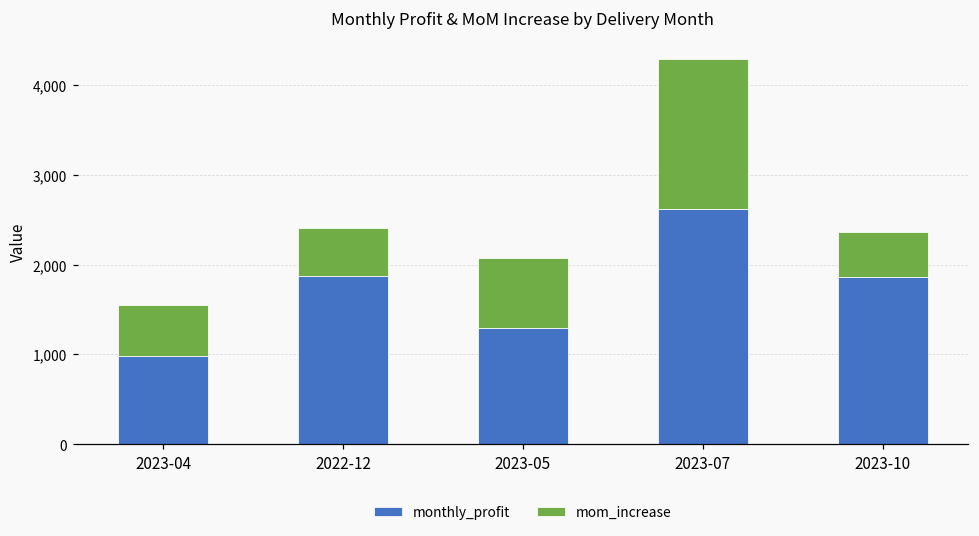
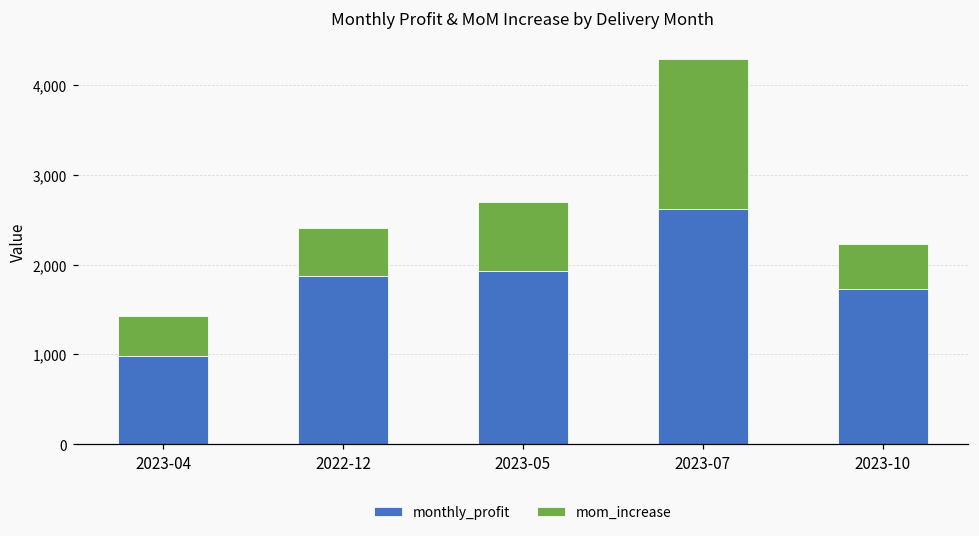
mom_increase, 2023-04: 600 -> 400
monthly_profit, 2023-05: 1,300 -> 1,900
monthly_profit, 2023-10: 1,900 -> 1,700
